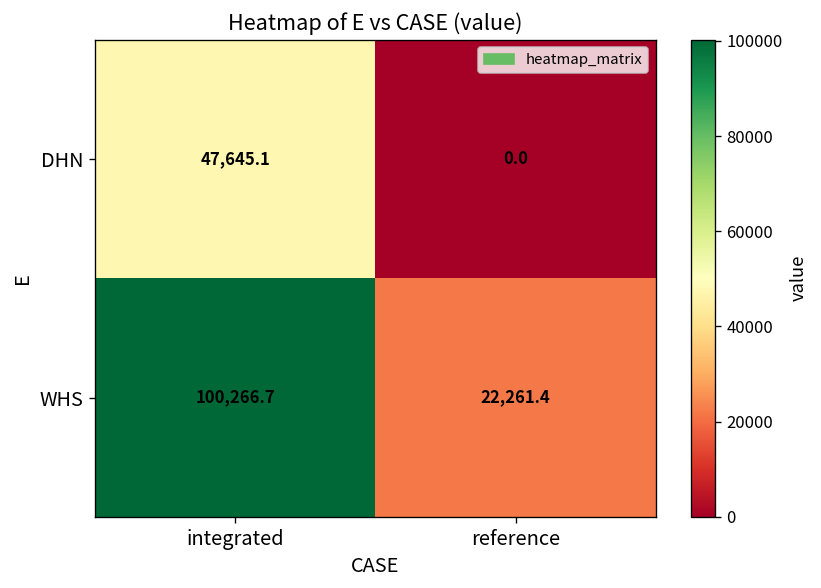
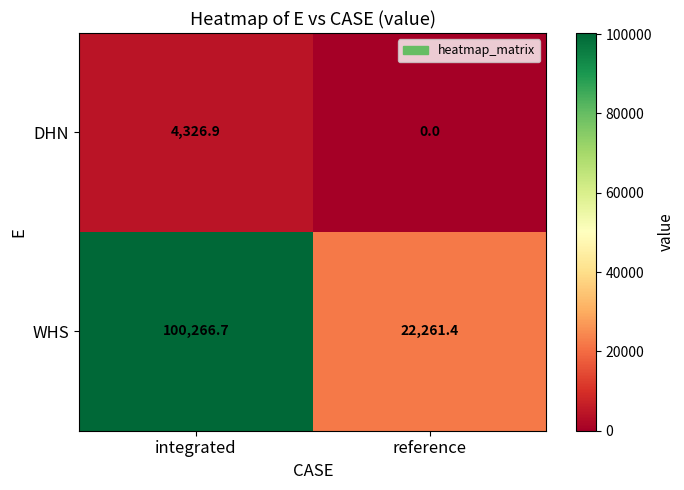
DHN, integrated: 47,645.1 -> 4,326.9
